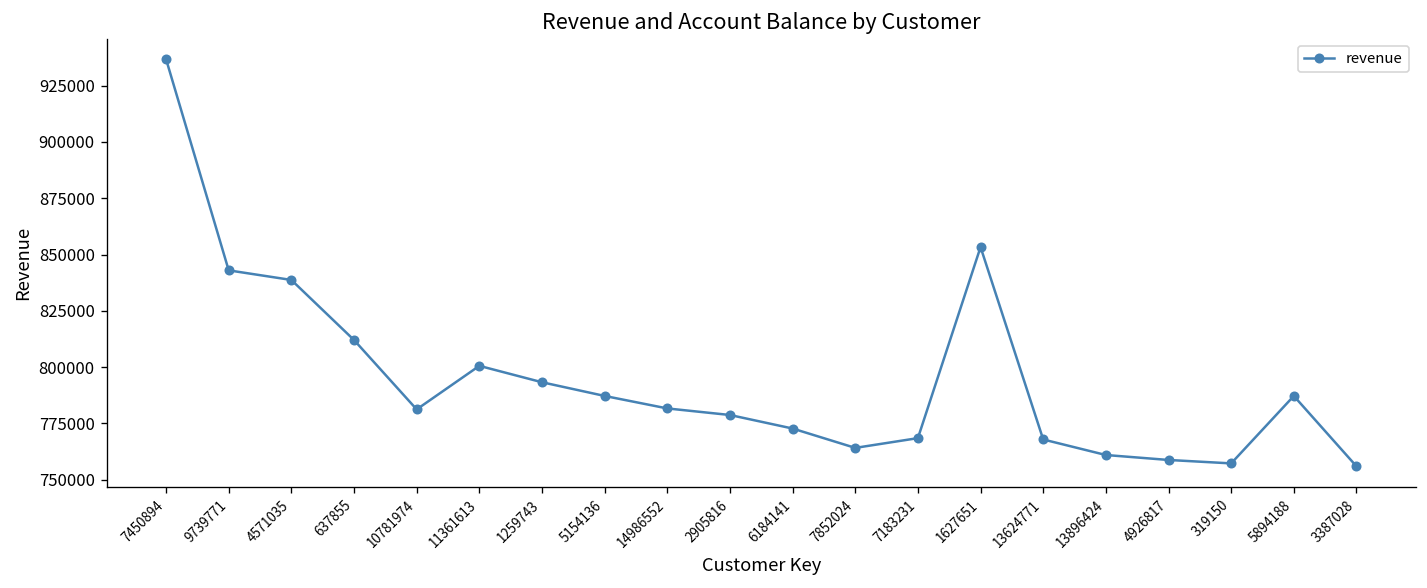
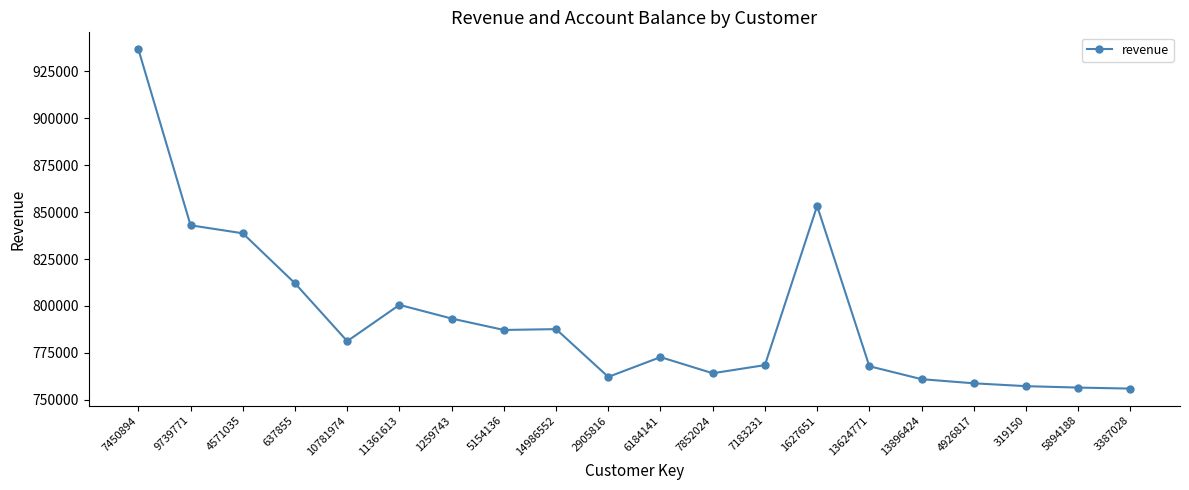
14986552: 782000 -> 788000
2905816: 779000 -> 762000
5894188: 787000 -> 756000
